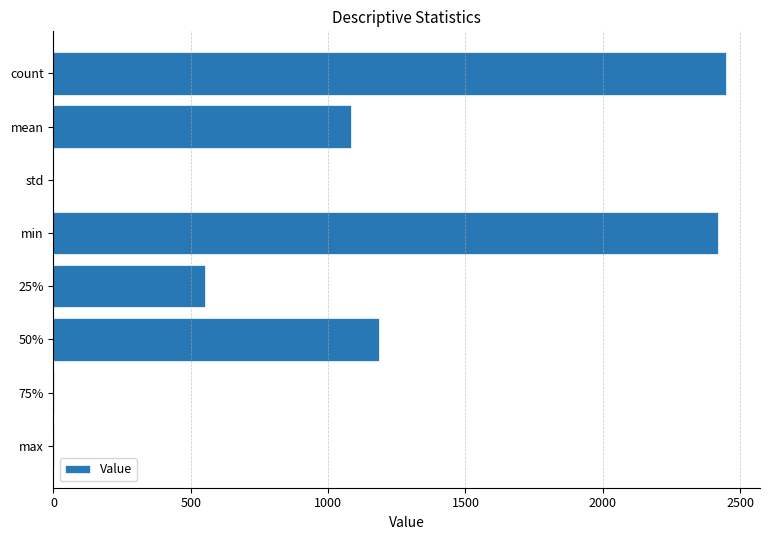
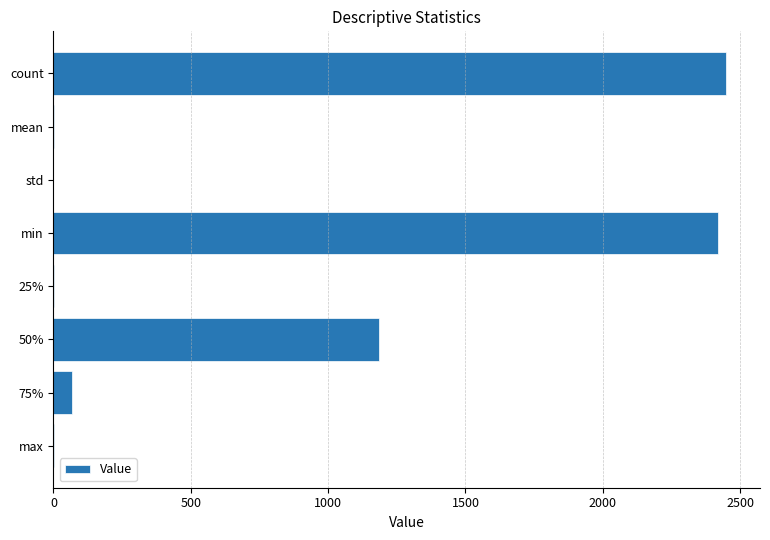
mean: 1080 -> 0
25%: 550 -> 0
75%: 0 -> 70
